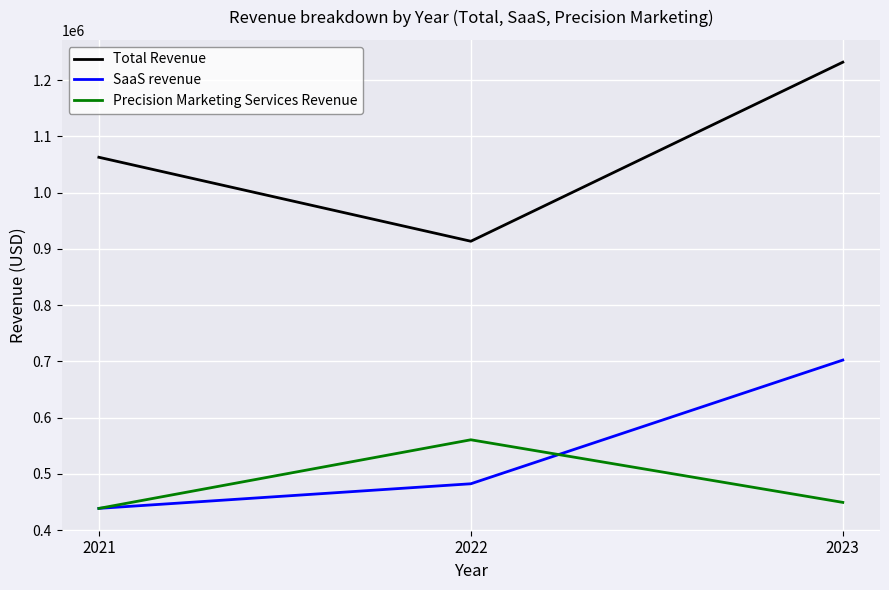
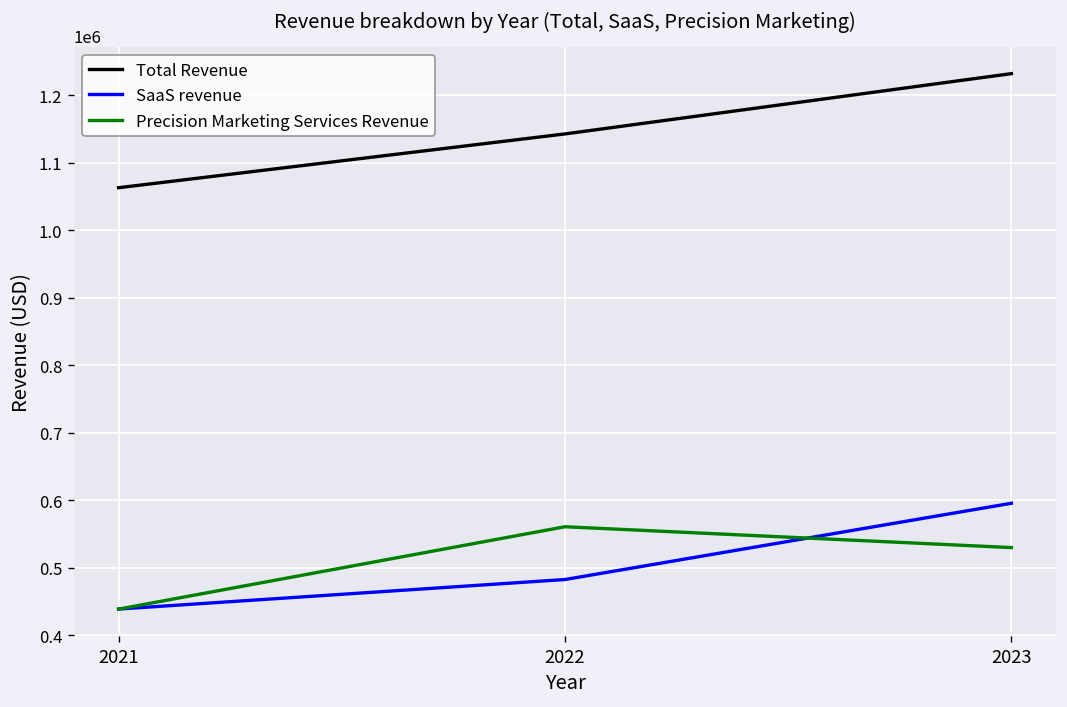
Total Revenue, 2022: 910000 -> 1140000
SaaS revenue, 2023: 700000 -> 600000
Precision Marketing Services Revenue, 2023: 450000 -> 530000
